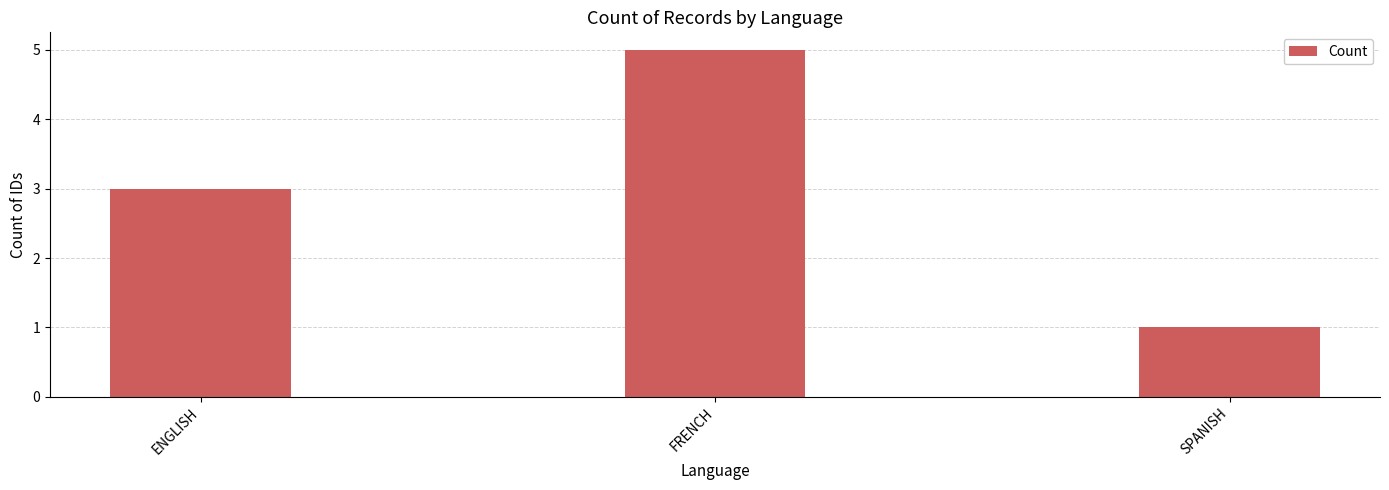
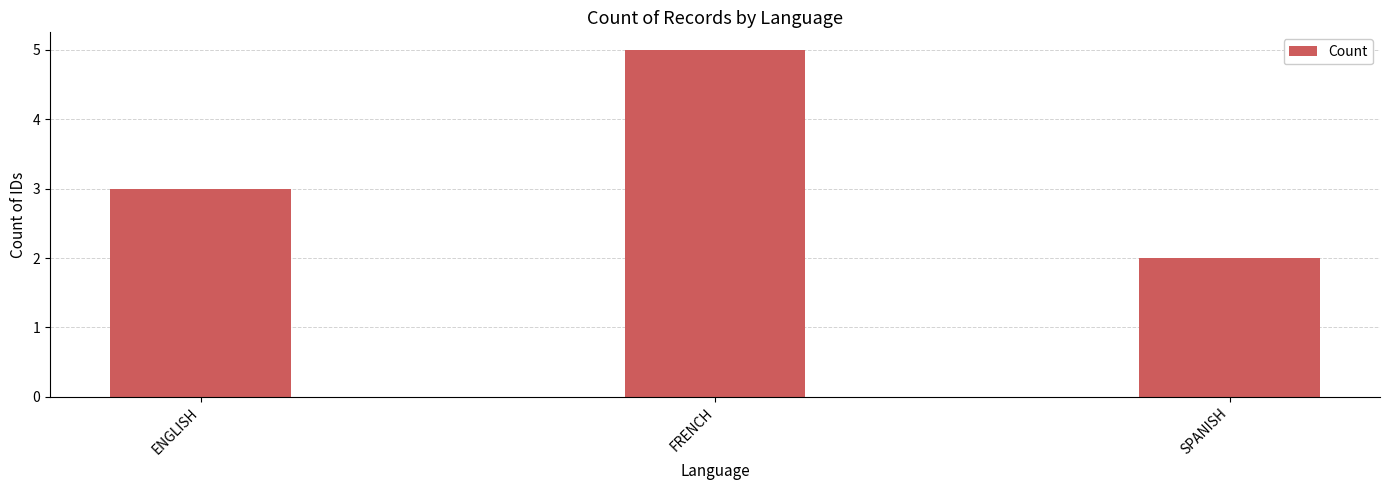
SPANISH: 1 -> 2
